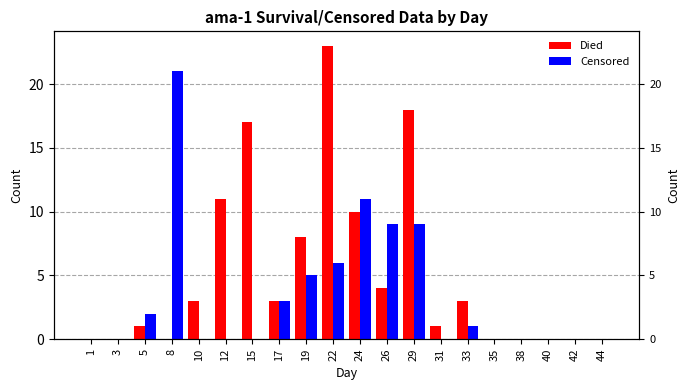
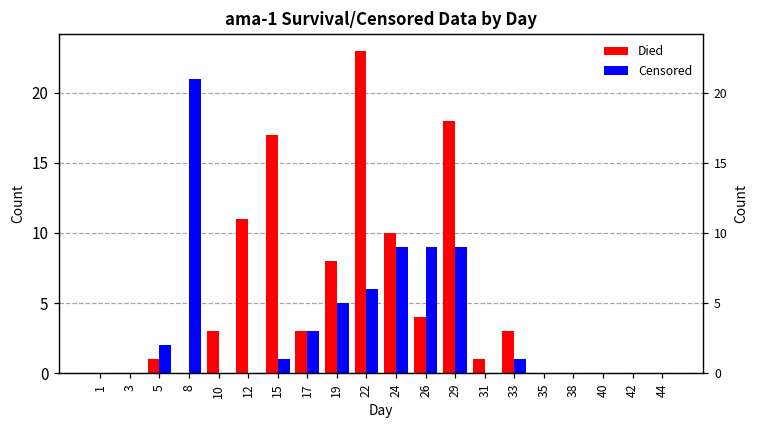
Censored, 15: 0 -> 1
Censored, 24: 11 -> 9
